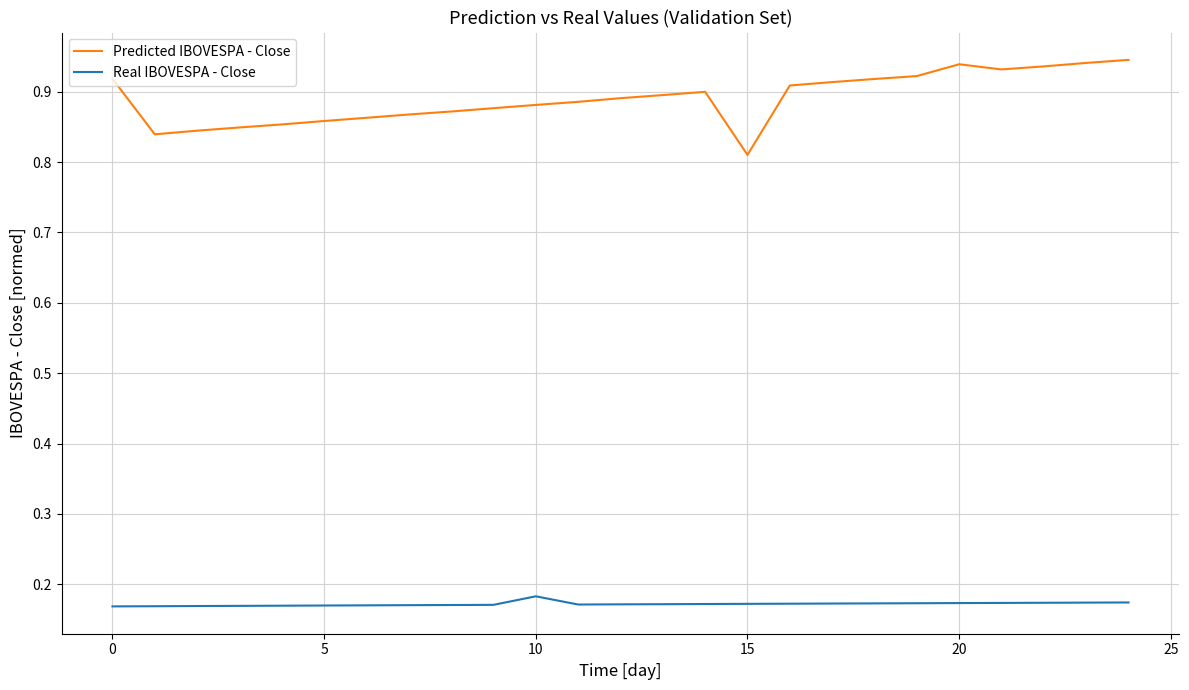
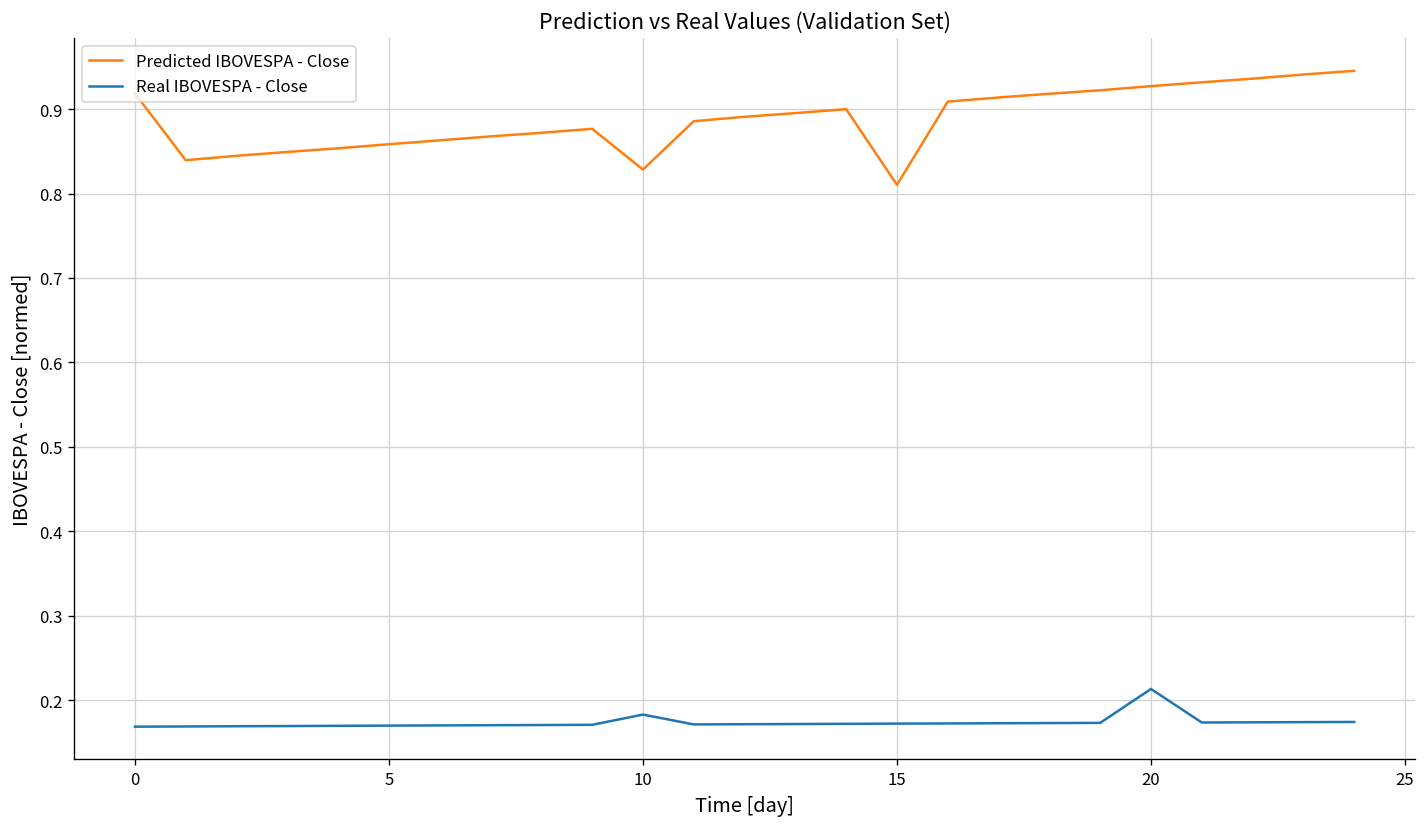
Predicted IBOVESPA - Close, 10: 0.88 -> 0.83
Predicted IBOVESPA - Close, 20: 0.94 -> 0.93
Real IBOVESPA - Close, 20: 0.17 -> 0.21
